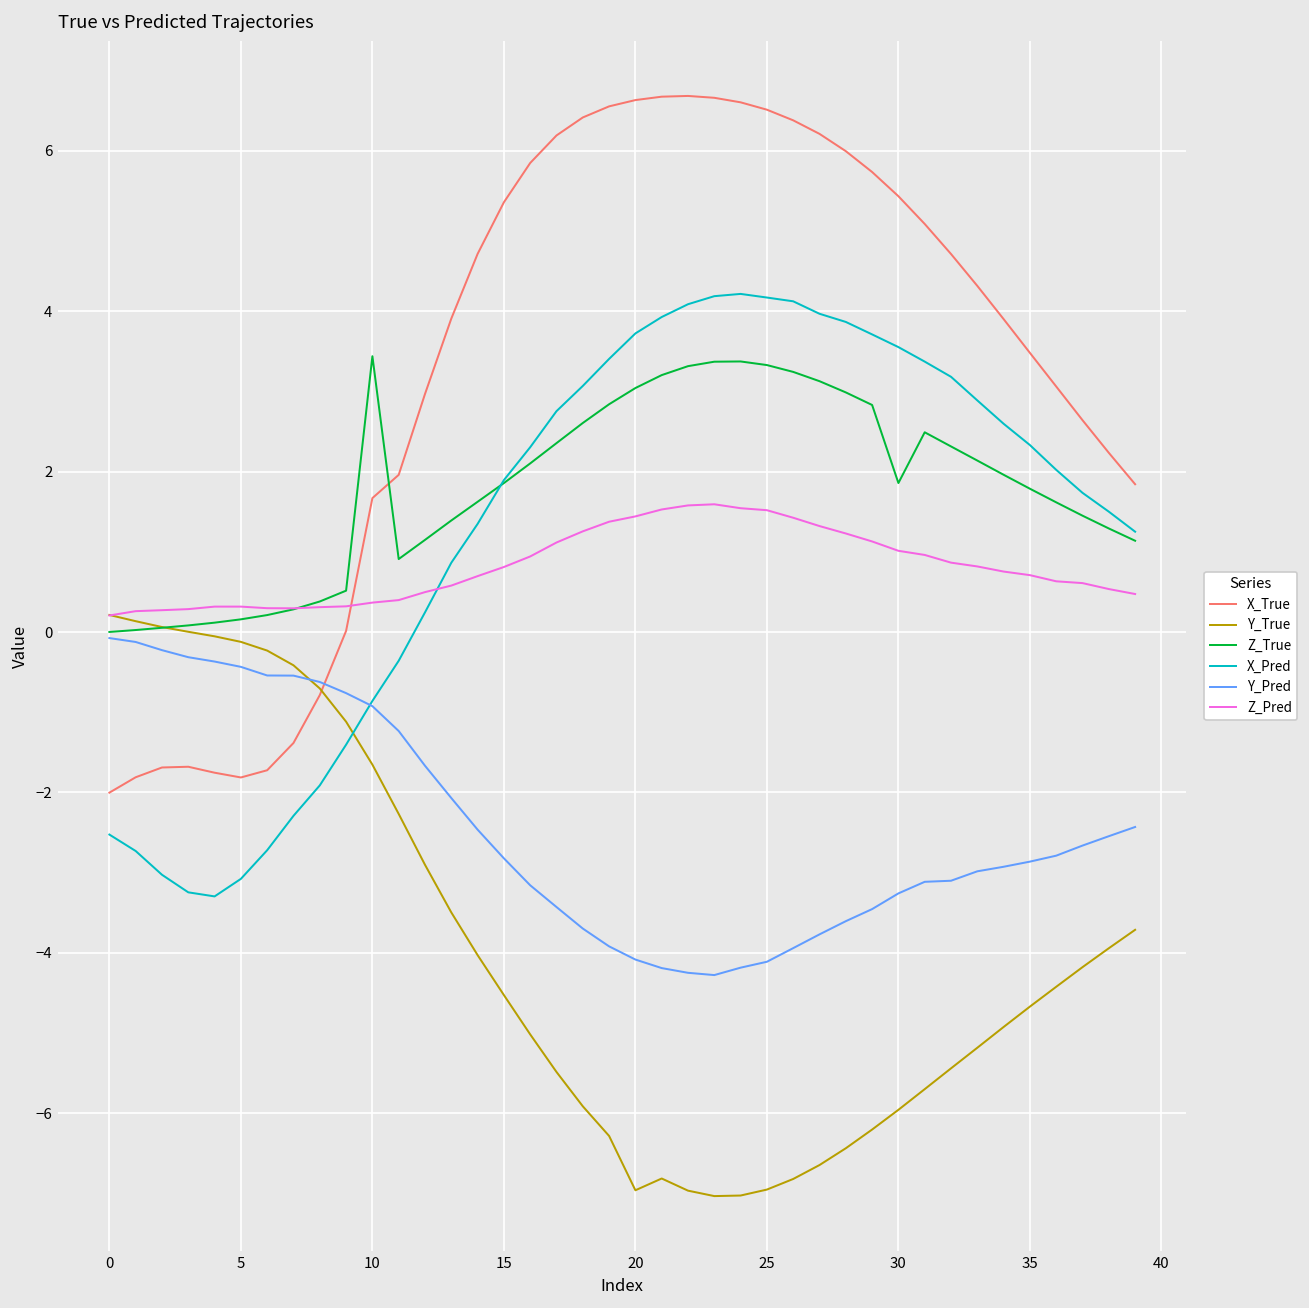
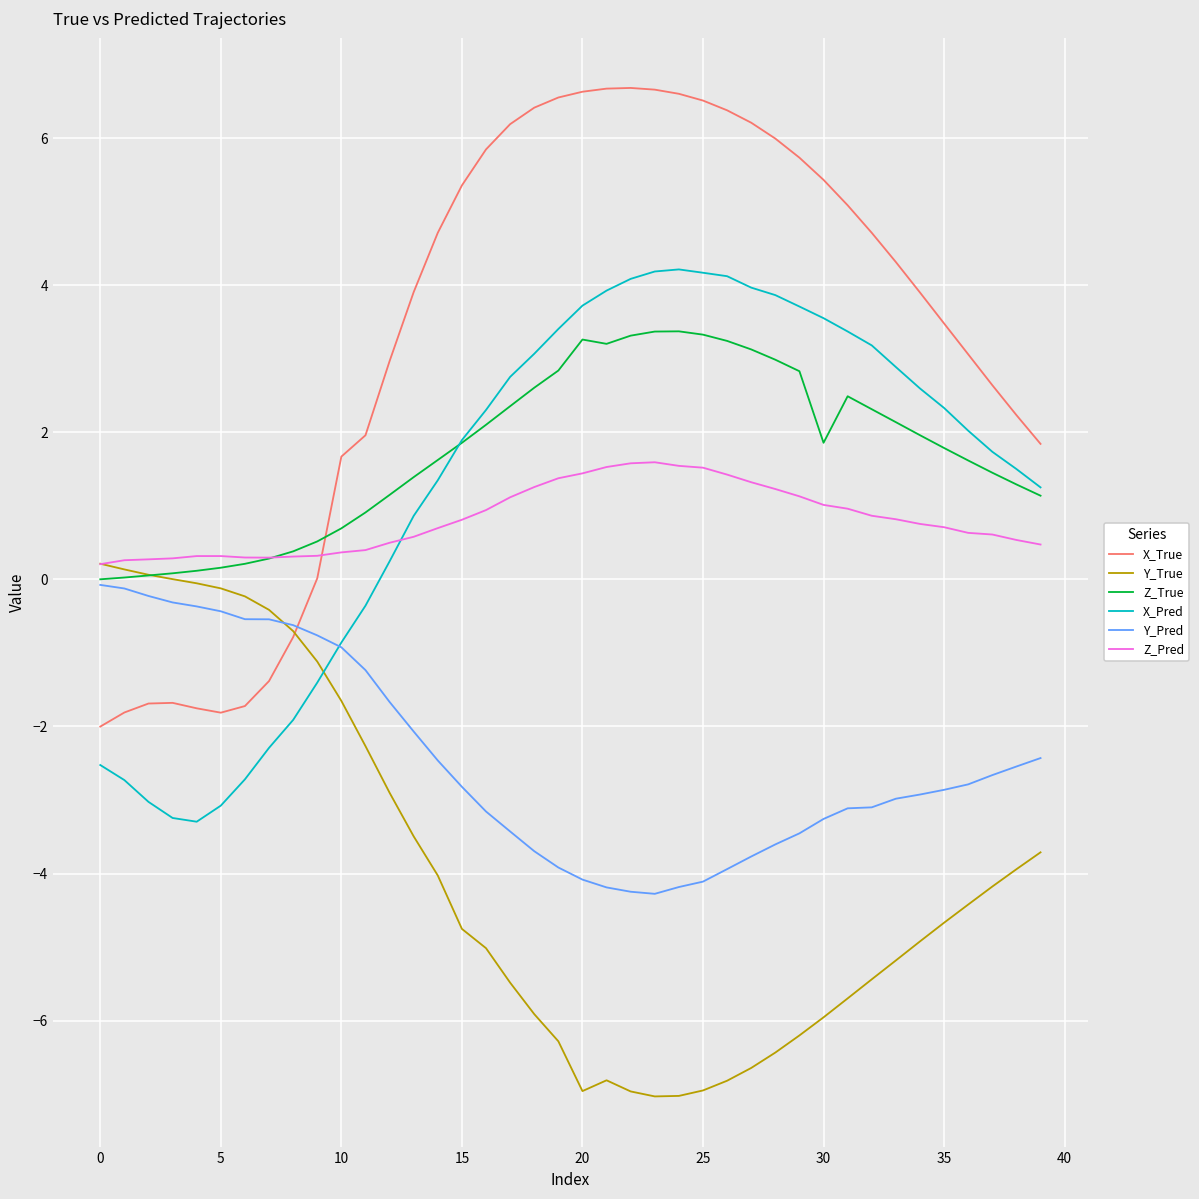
Z_True, 10: 3.4 -> 0.7
Y_True, 15: -4.5 -> -4.8
Z_True, 20: 3.0 -> 3.3
